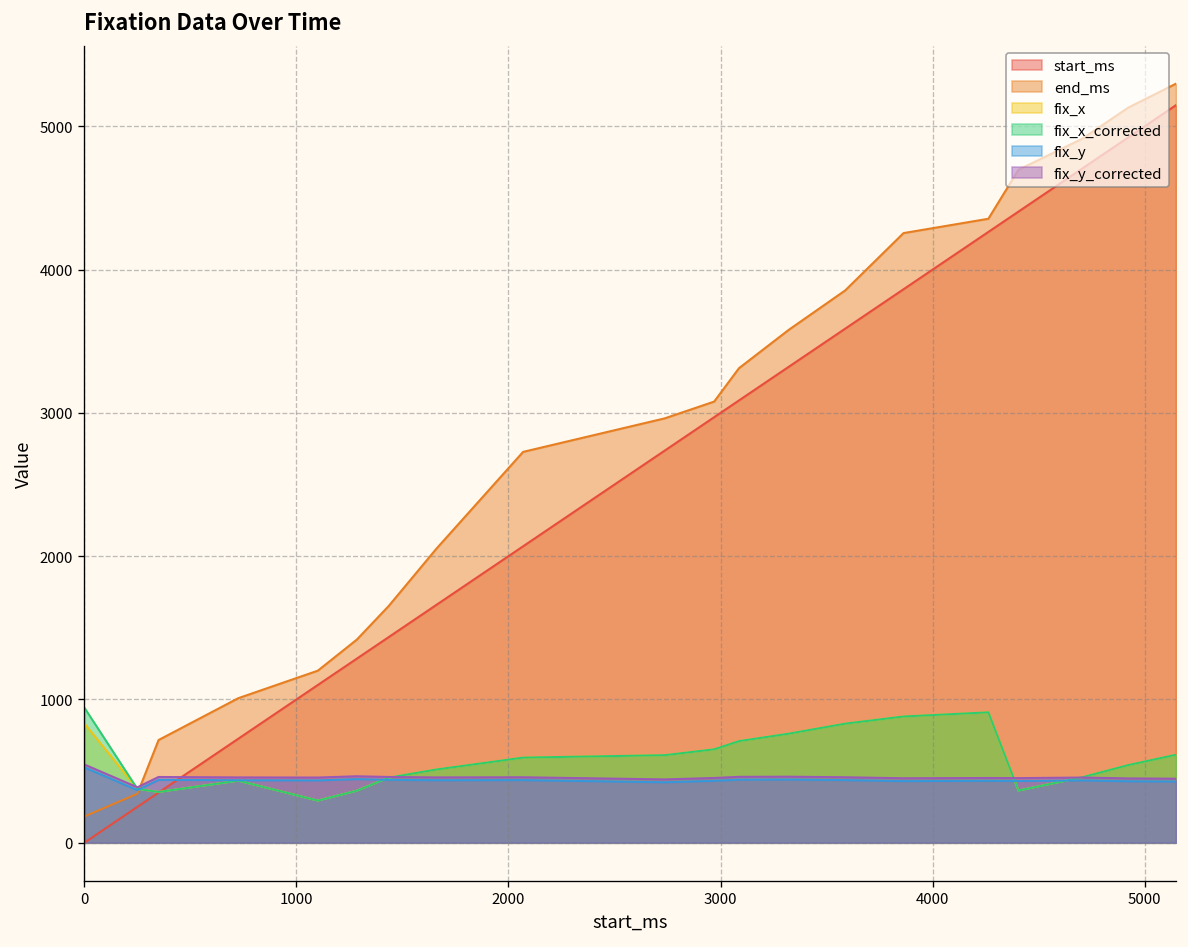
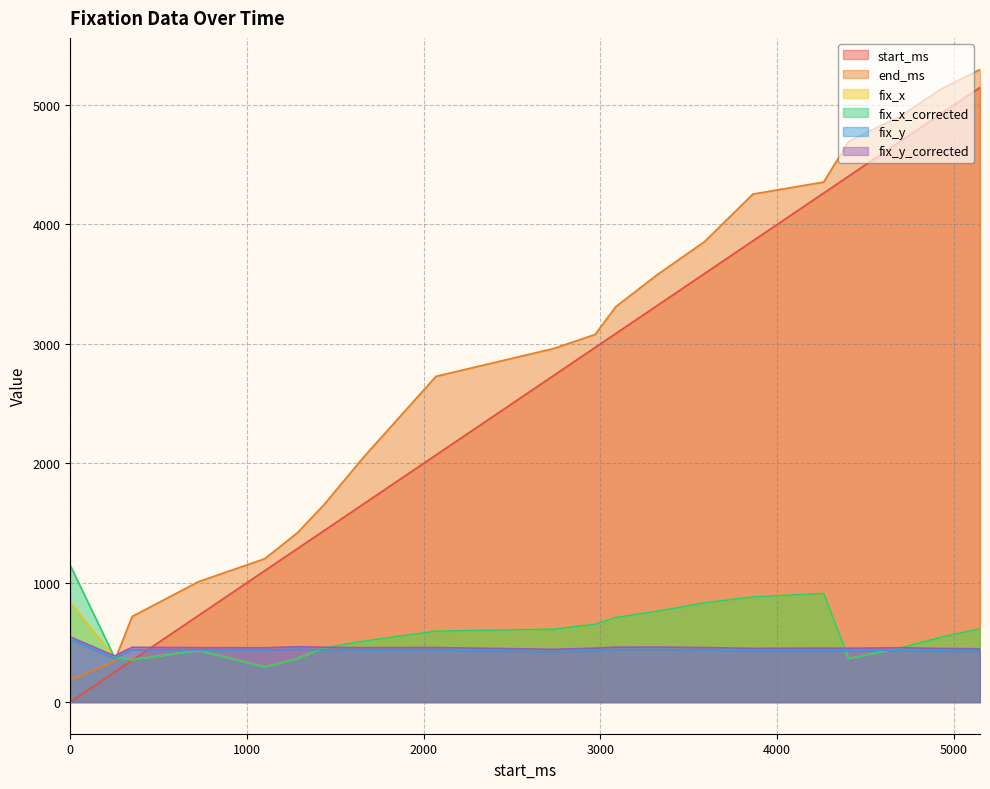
fix_x_corrected, 0: 940 -> 1150
